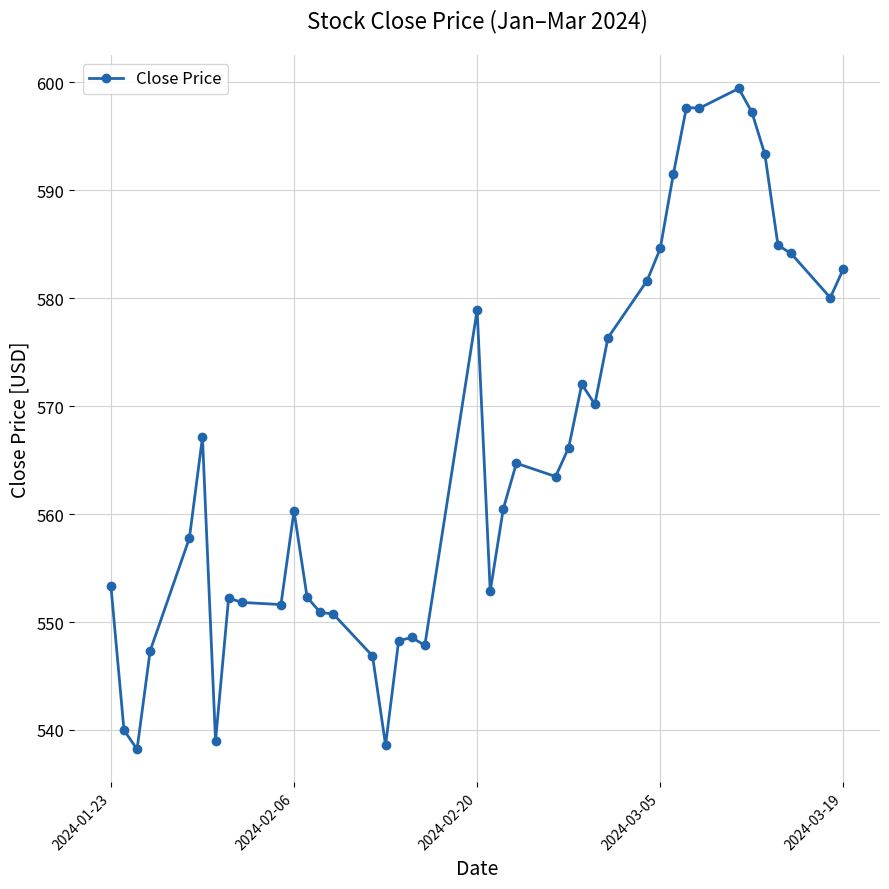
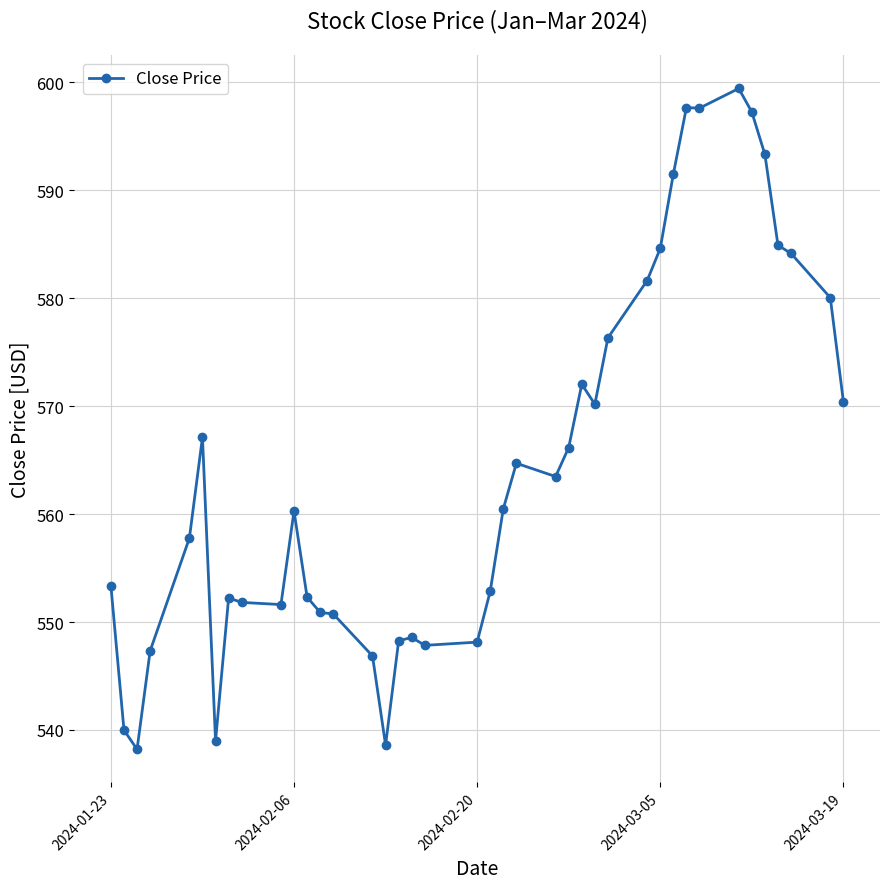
2024-02-20: 578.9 -> 548.1
2024-03-19: 582.7 -> 570.4
